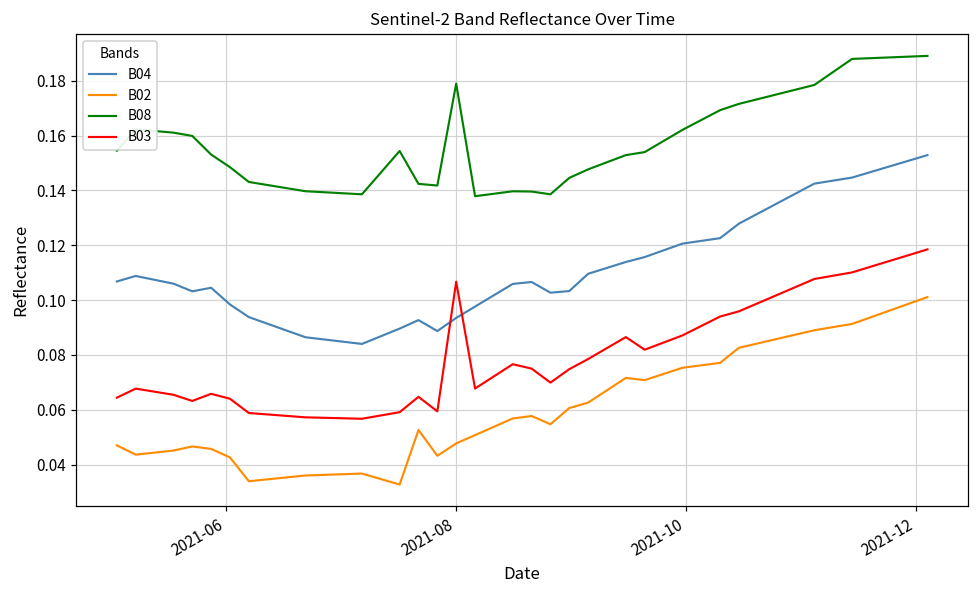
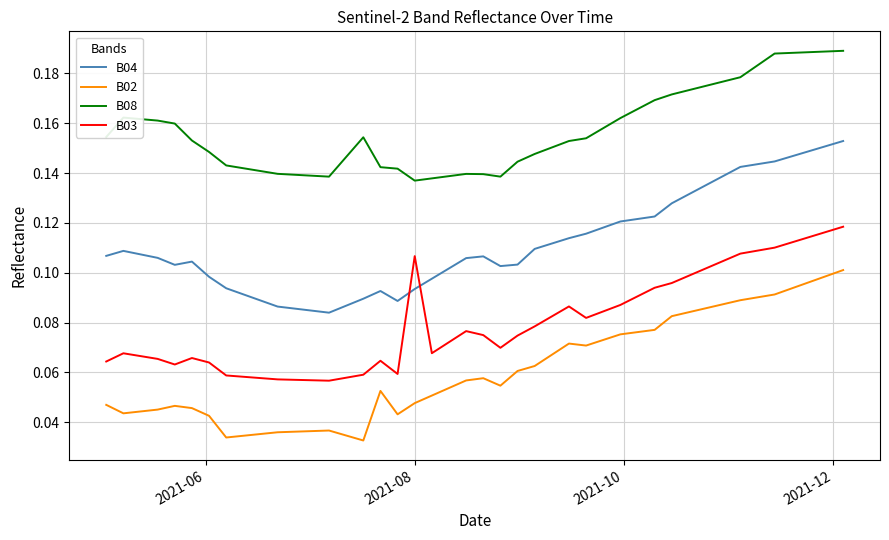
B08, 2021-08: 0.179 -> 0.137
